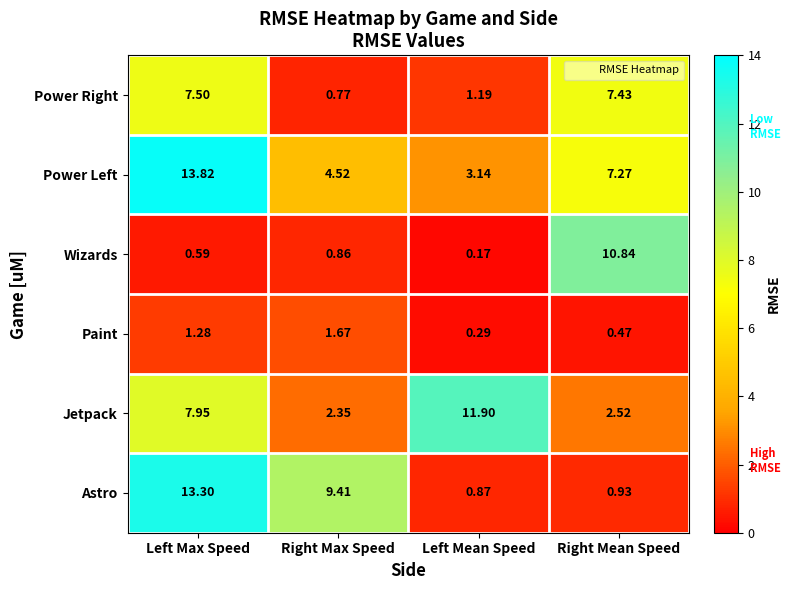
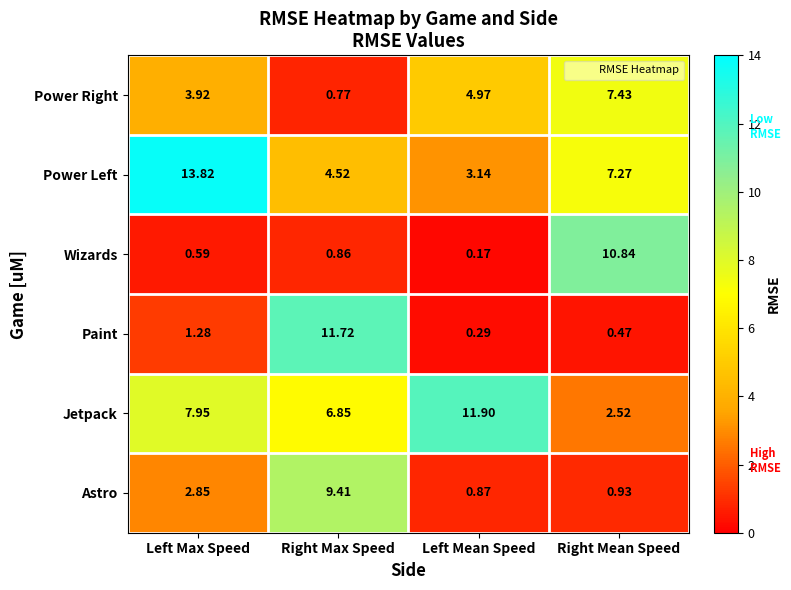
Power Right, Left Max Speed: 7.50 -> 3.92
Power Right, Left Mean Speed: 1.19 -> 4.97
Paint, Right Max Speed: 1.67 -> 11.72
Jetpack, Right Max Speed: 2.35 -> 6.85
Astro, Left Max Speed: 13.30 -> 2.85
